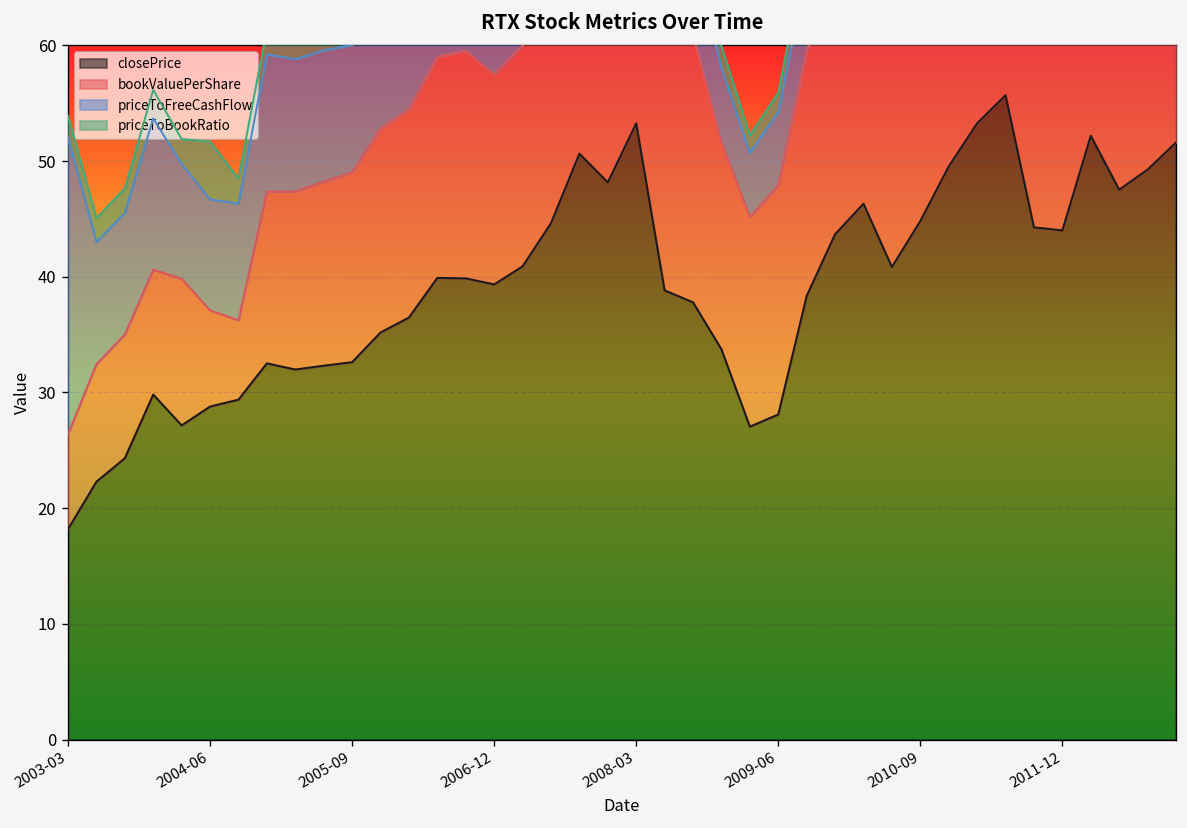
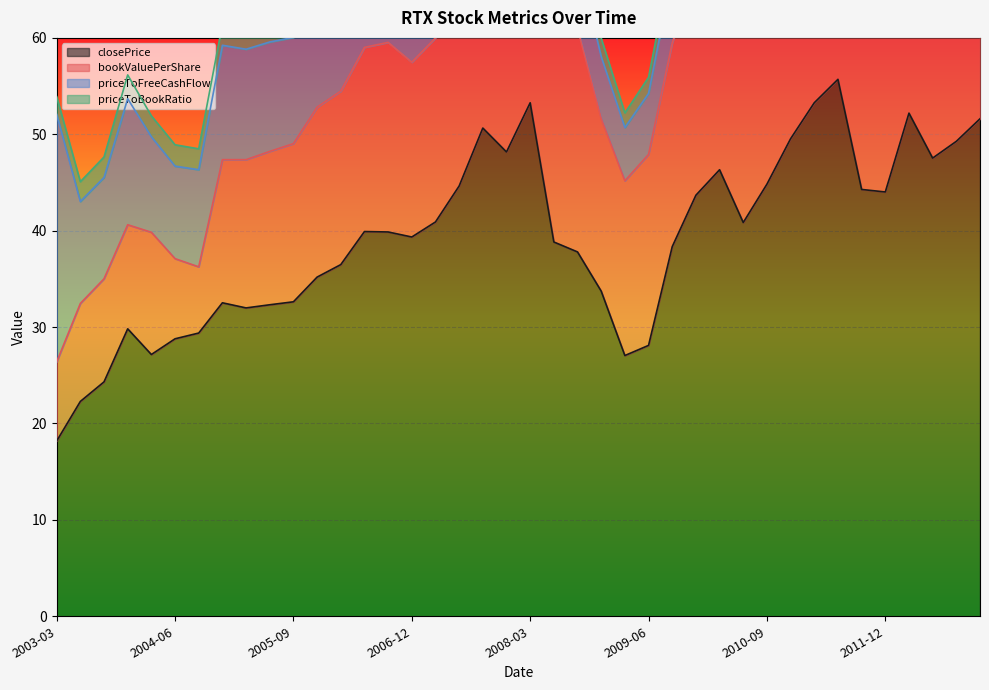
priceToBookRatio, 2004-06: 5 -> 2
